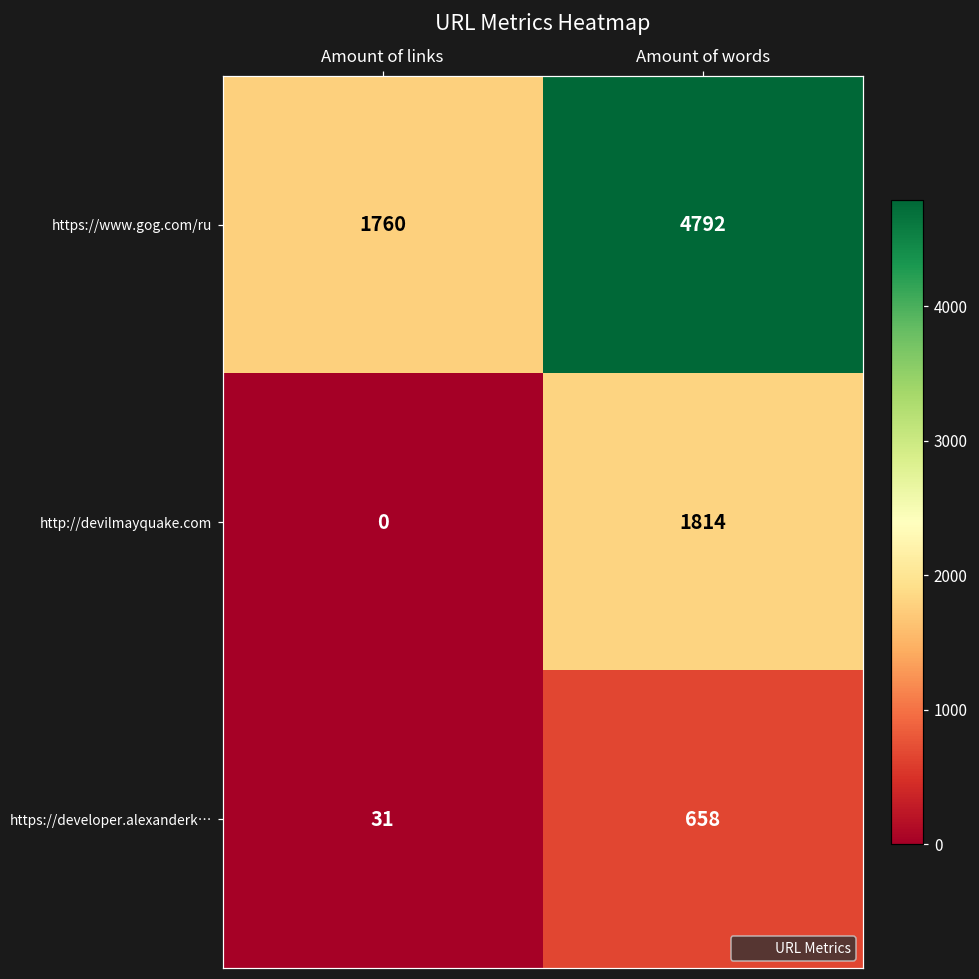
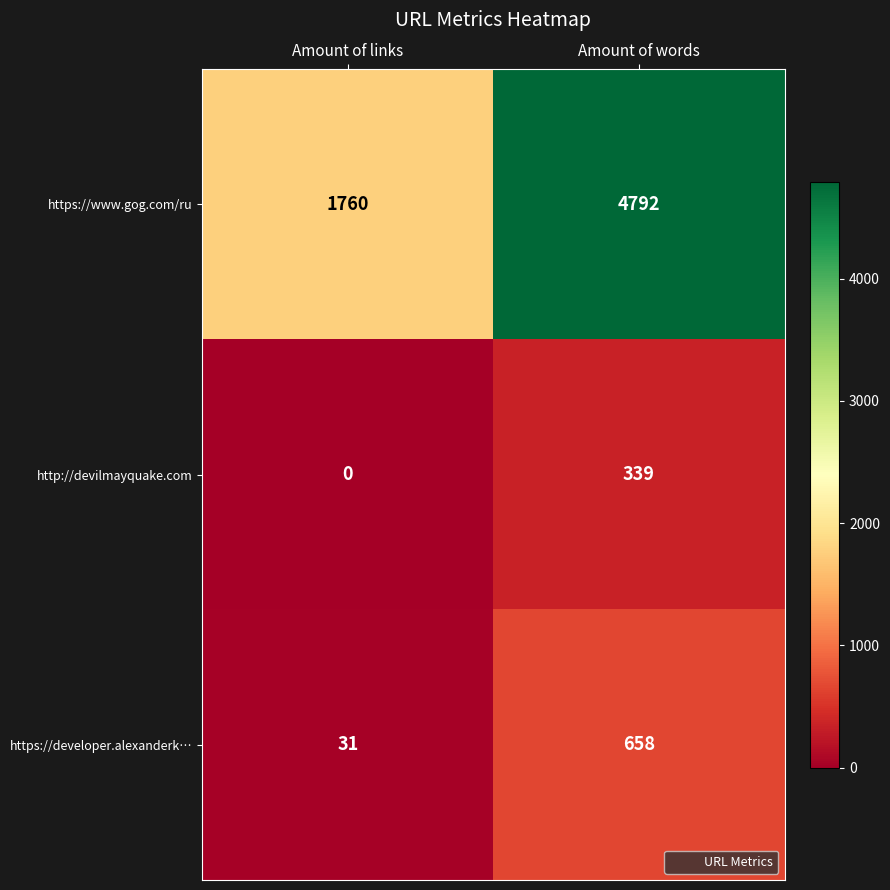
http://devilmayquake.com, Amount of words: 1814 -> 339
